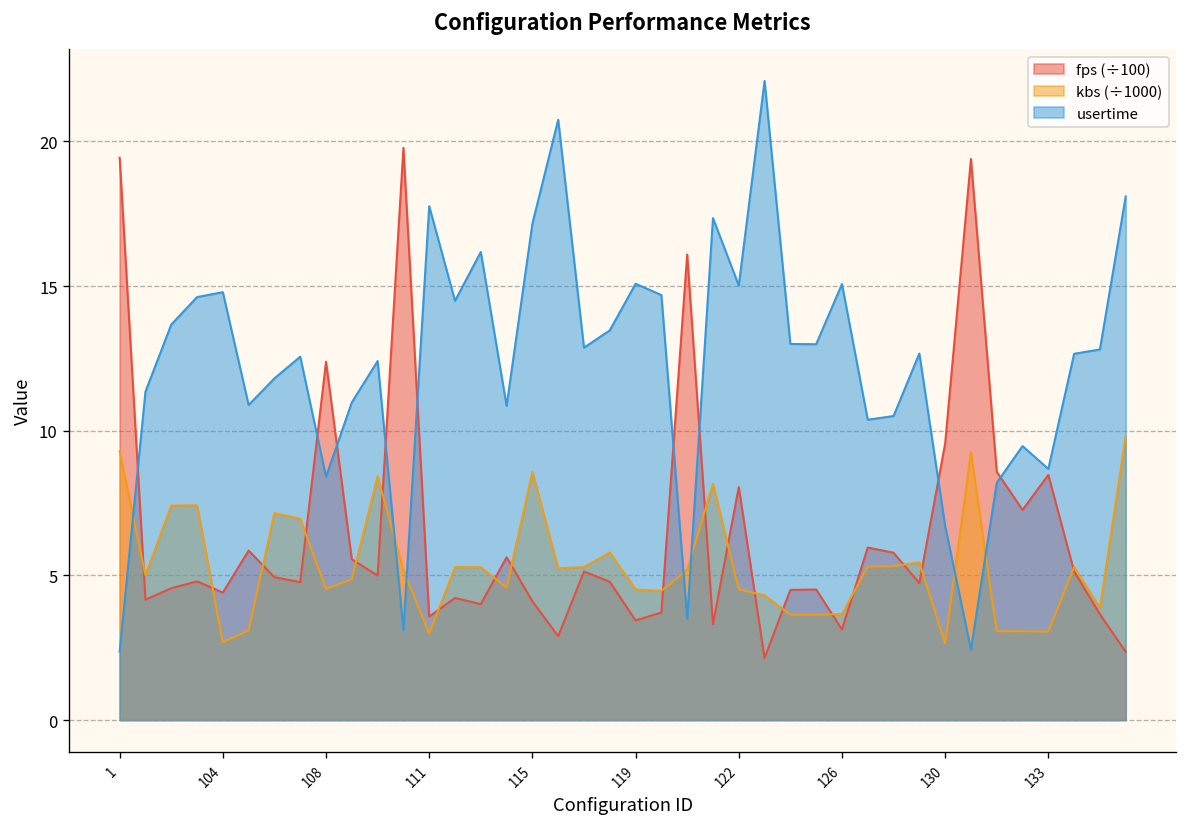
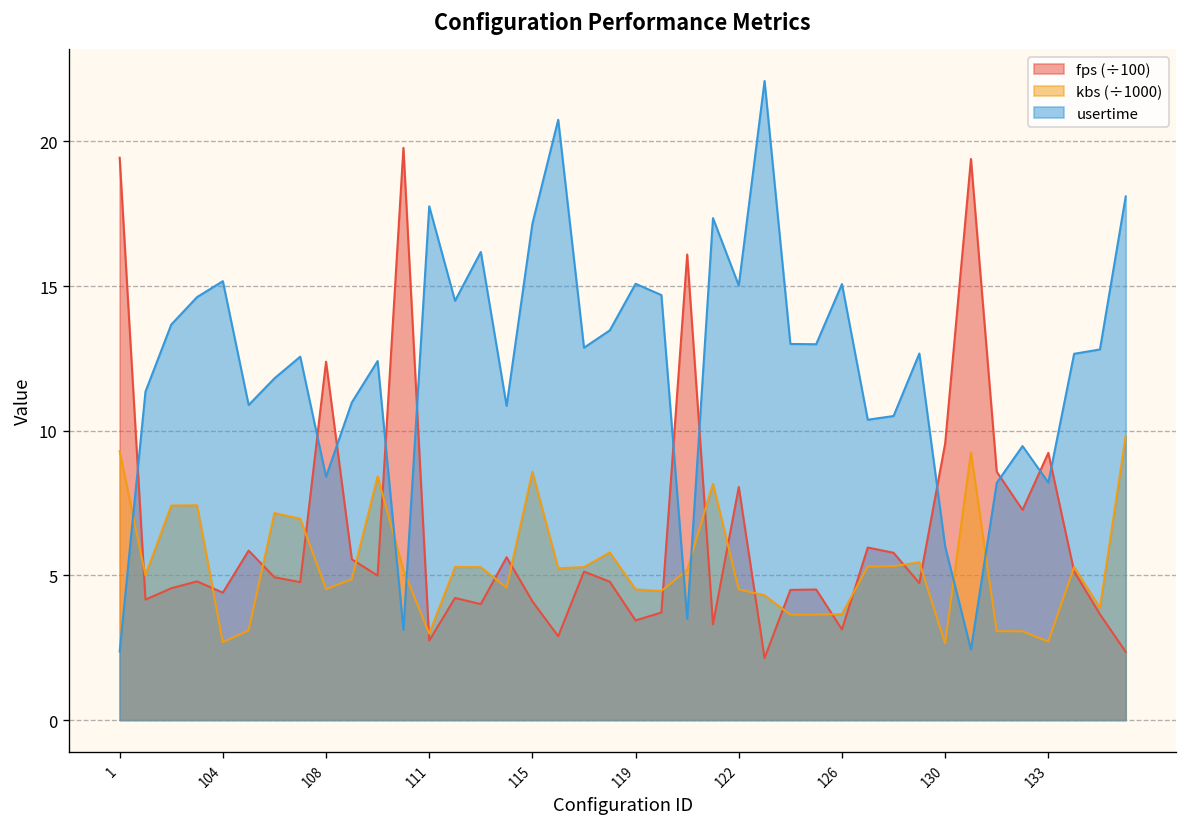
usertime, 104: 14.8 -> 15.2
fps (÷100), 111: 3.6 -> 2.7
usertime, 130: 6.7 -> 6.0
fps (÷100), 133: 8.5 -> 9.2
kbs (÷1000), 133: 3.1 -> 2.7
usertime, 133: 8.7 -> 8.2
